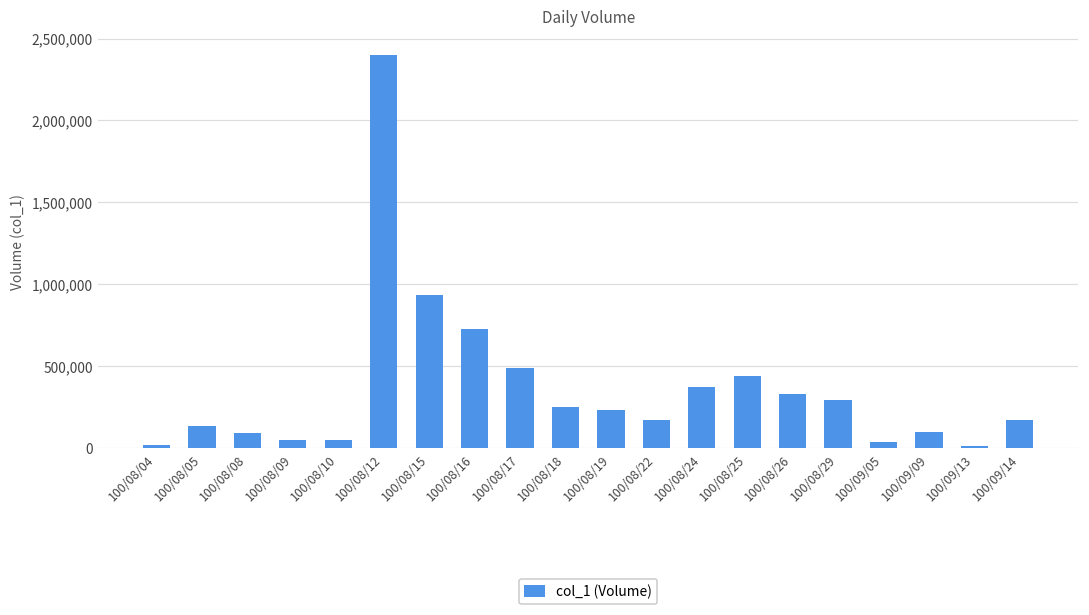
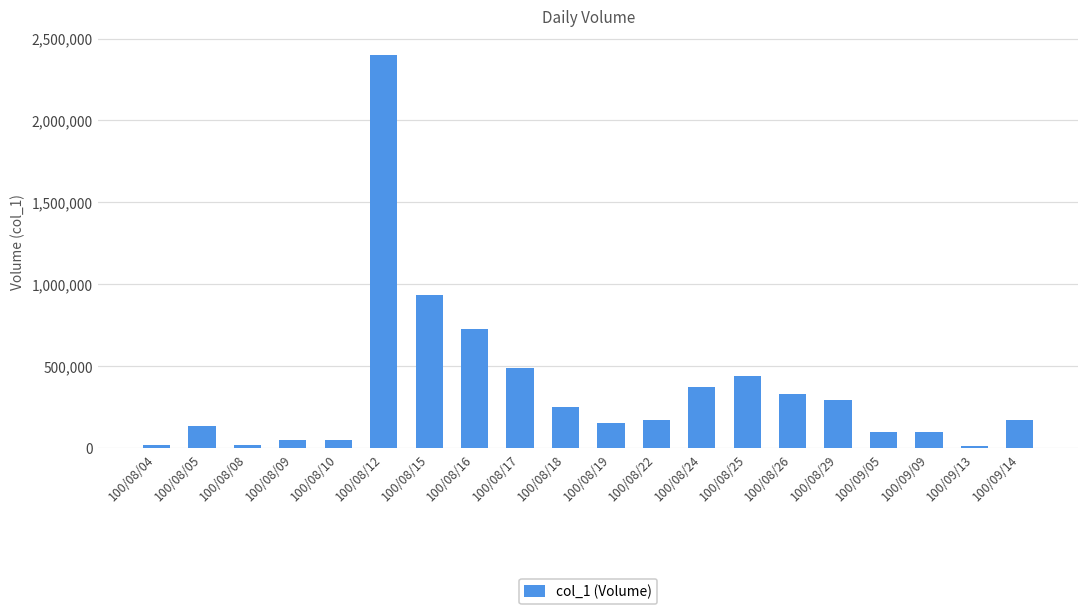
100/08/08: 90,000 -> 20,000
100/08/19: 230,000 -> 150,000
100/09/05: 30,000 -> 100,000
